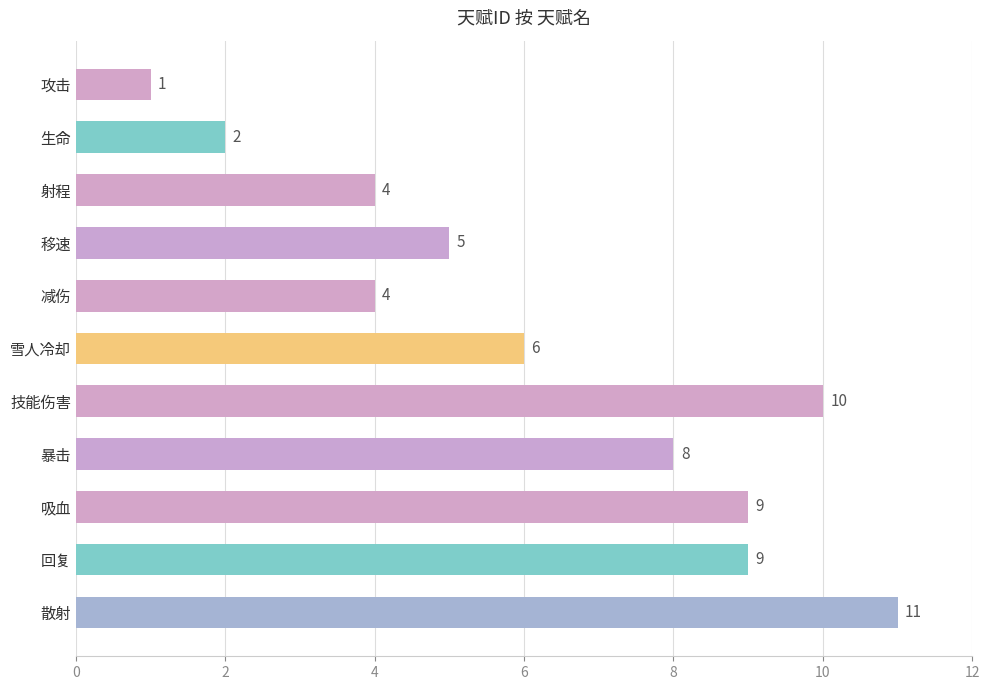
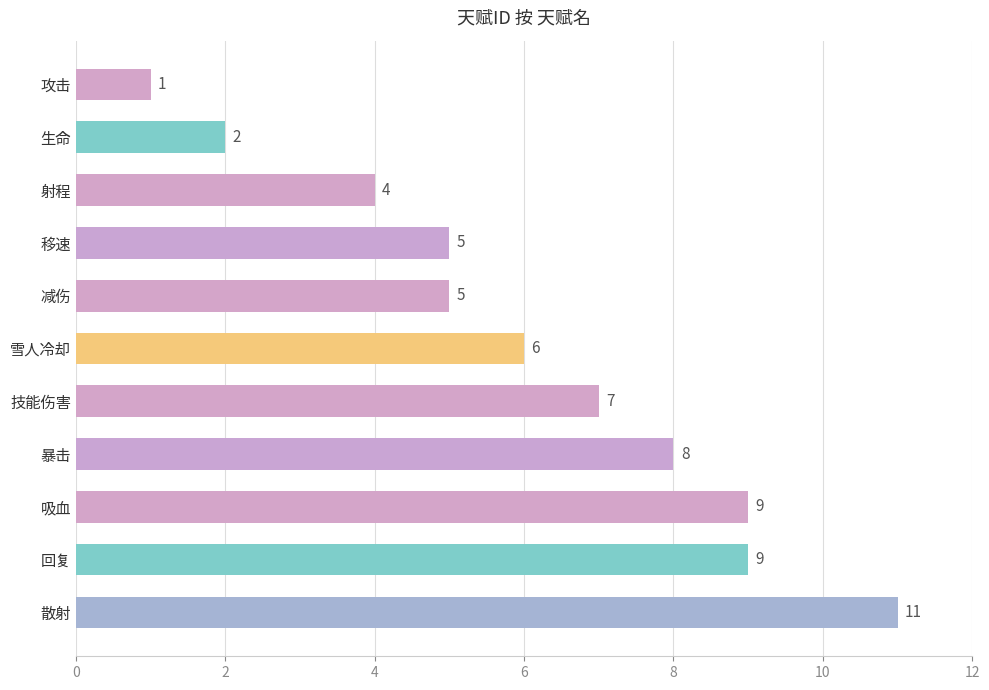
减伤: 4 -> 5
技能伤害: 10 -> 7
